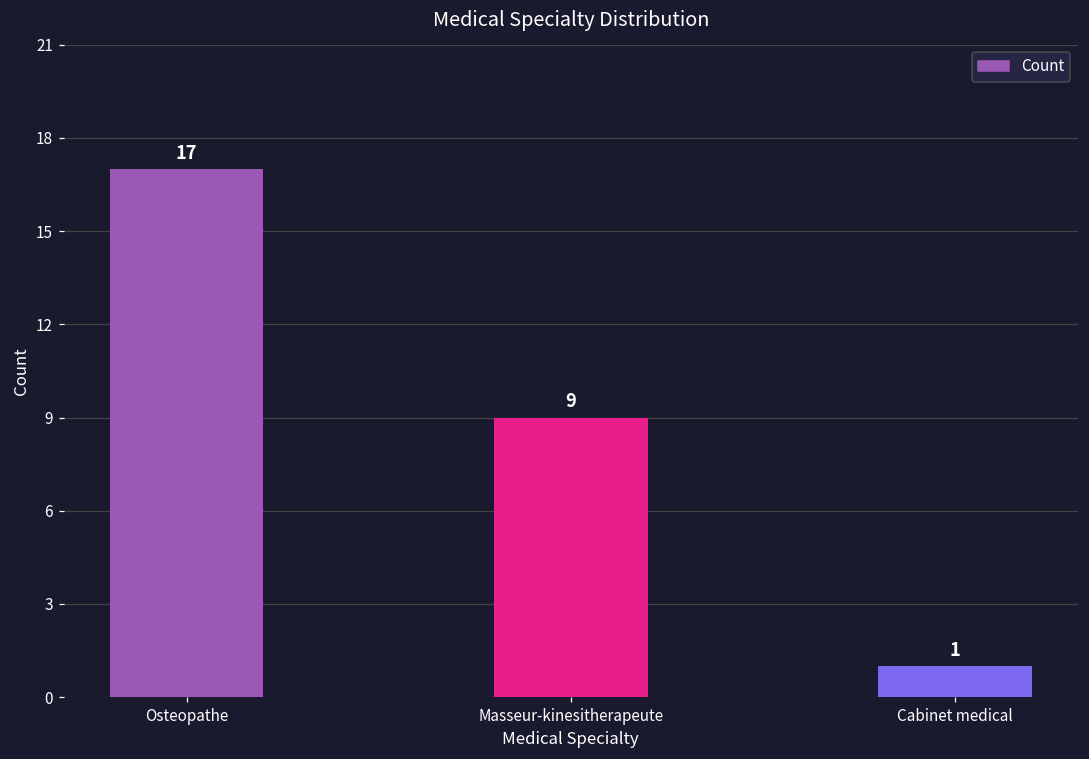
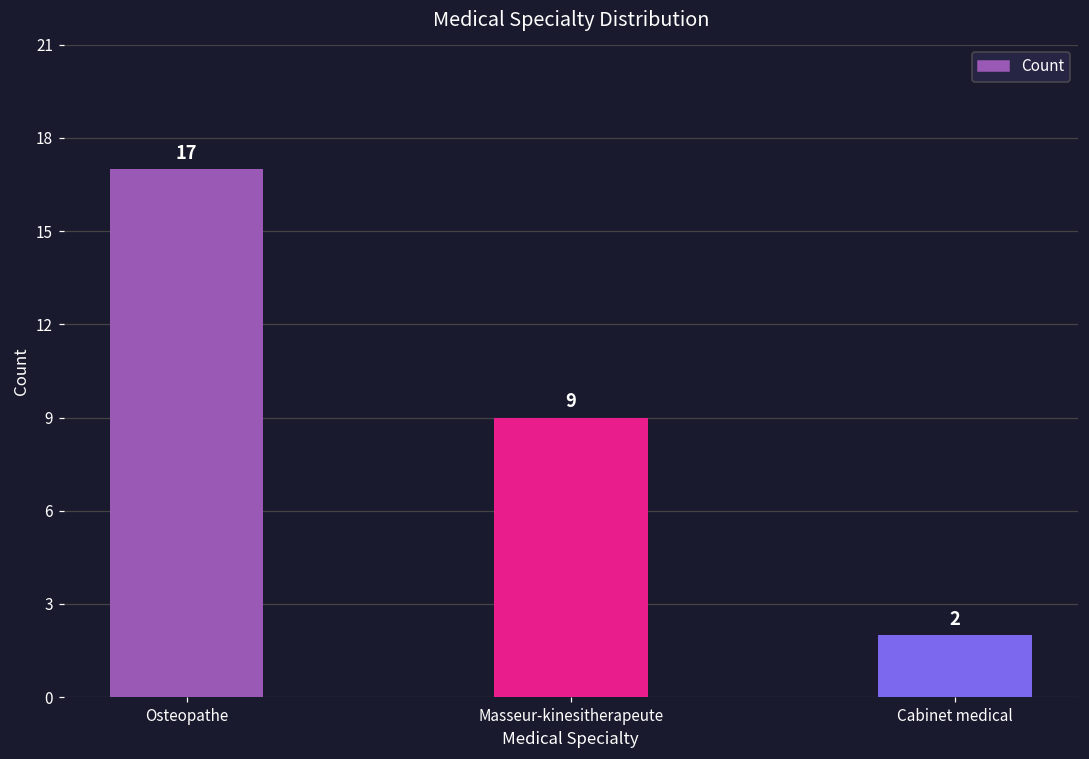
Cabinet medical: 1 -> 2
